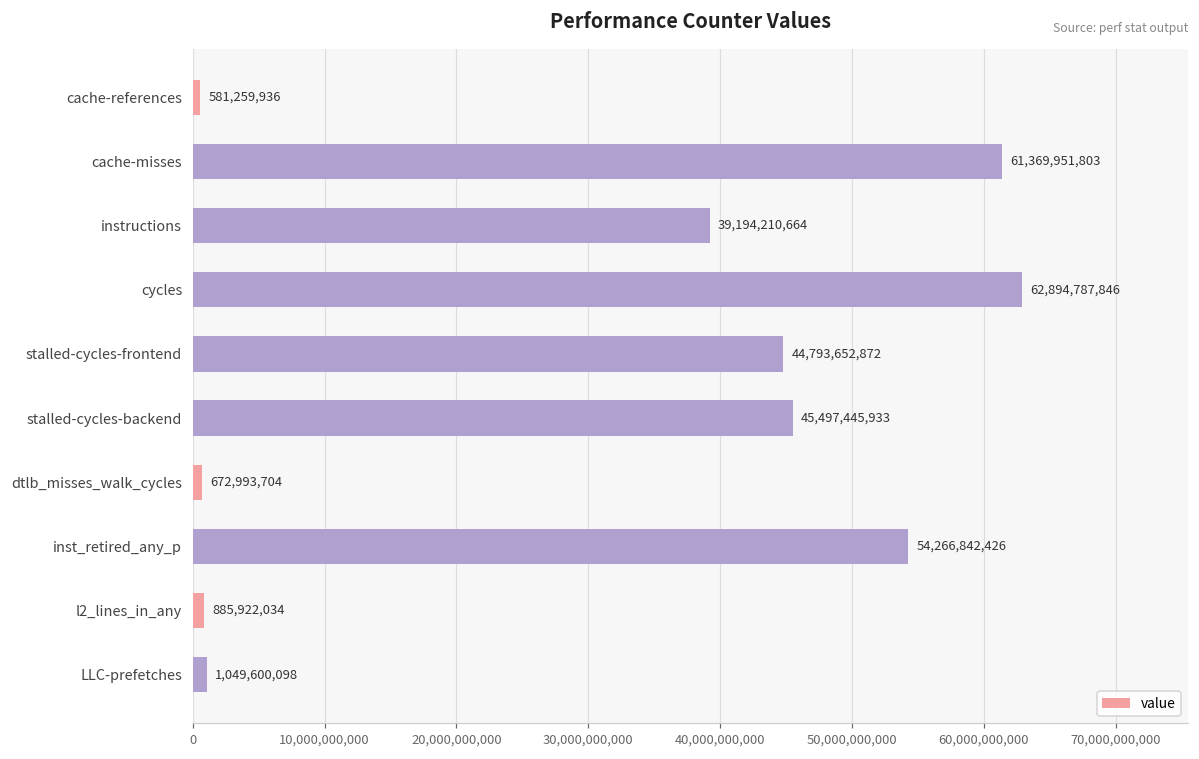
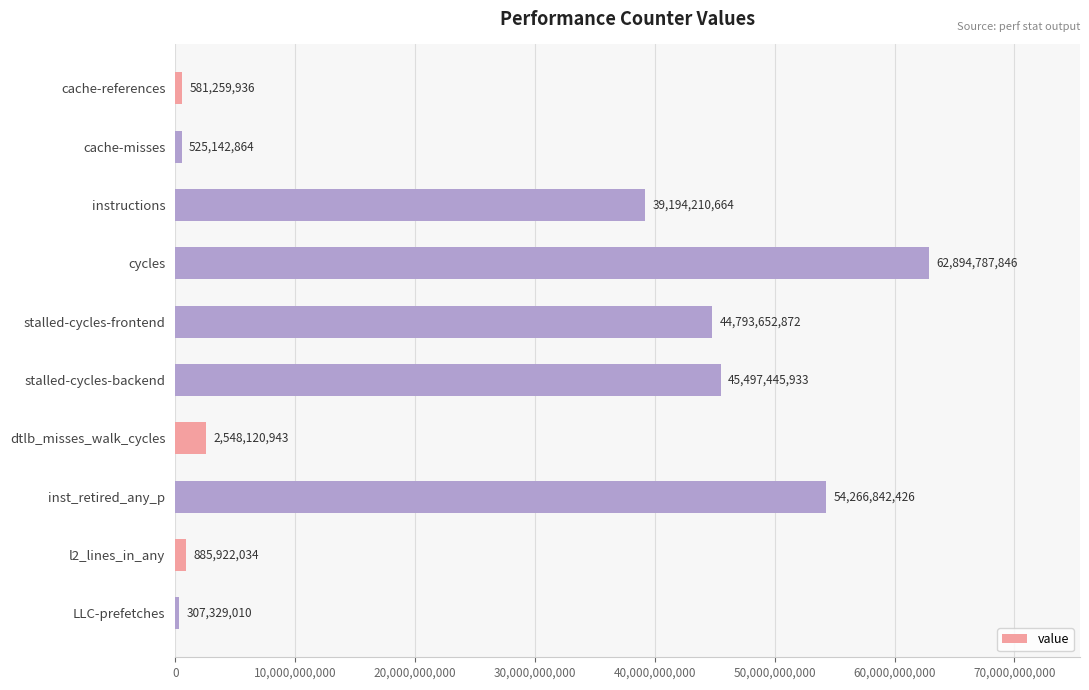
cache-misses: 61,369,951,803 -> 525,142,864
dtlb_misses_walk_cycles: 672,993,704 -> 2,548,120,943
LLC-prefetches: 1,049,600,098 -> 307,329,010
